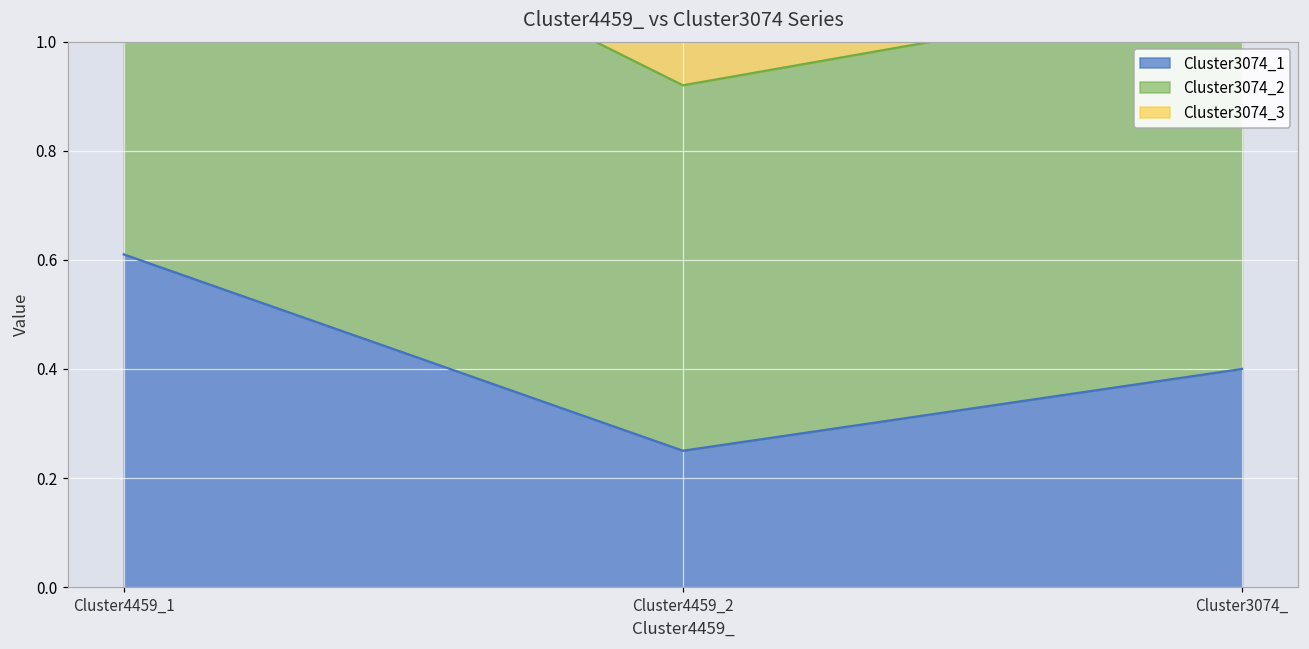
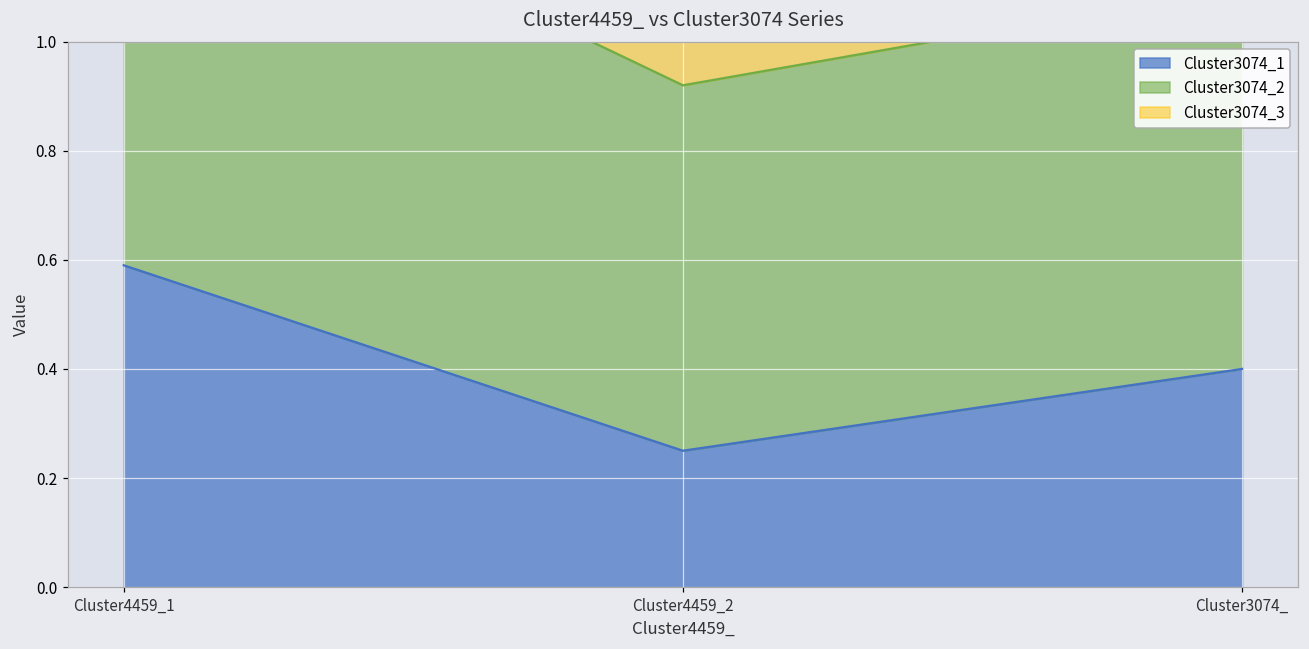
Cluster3074_1, Cluster4459_1: 0.61 -> 0.59
